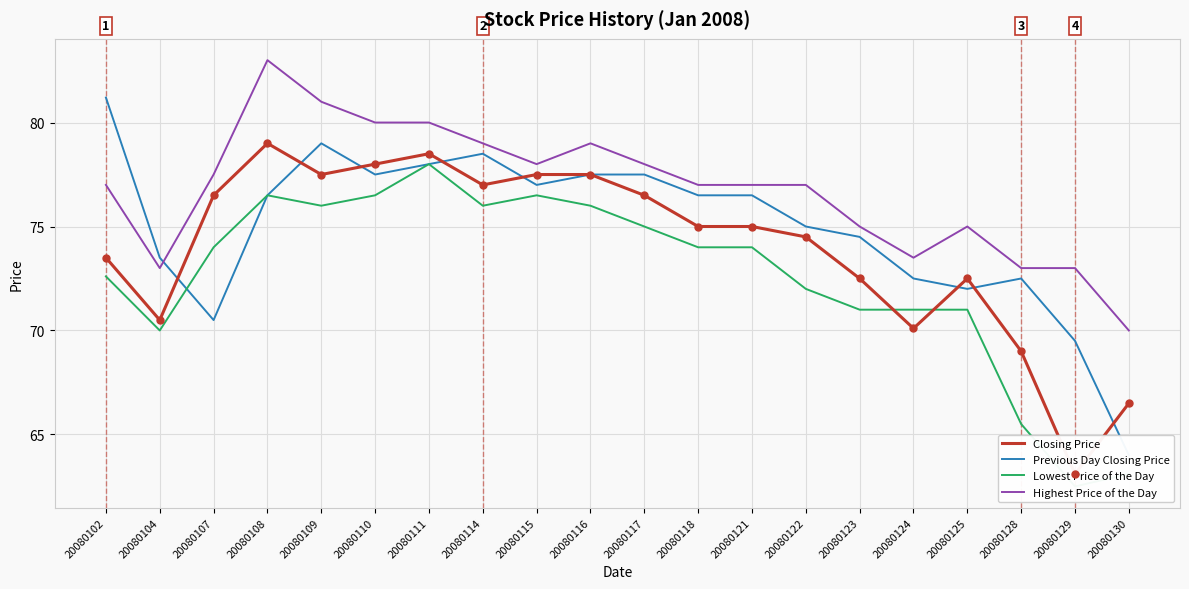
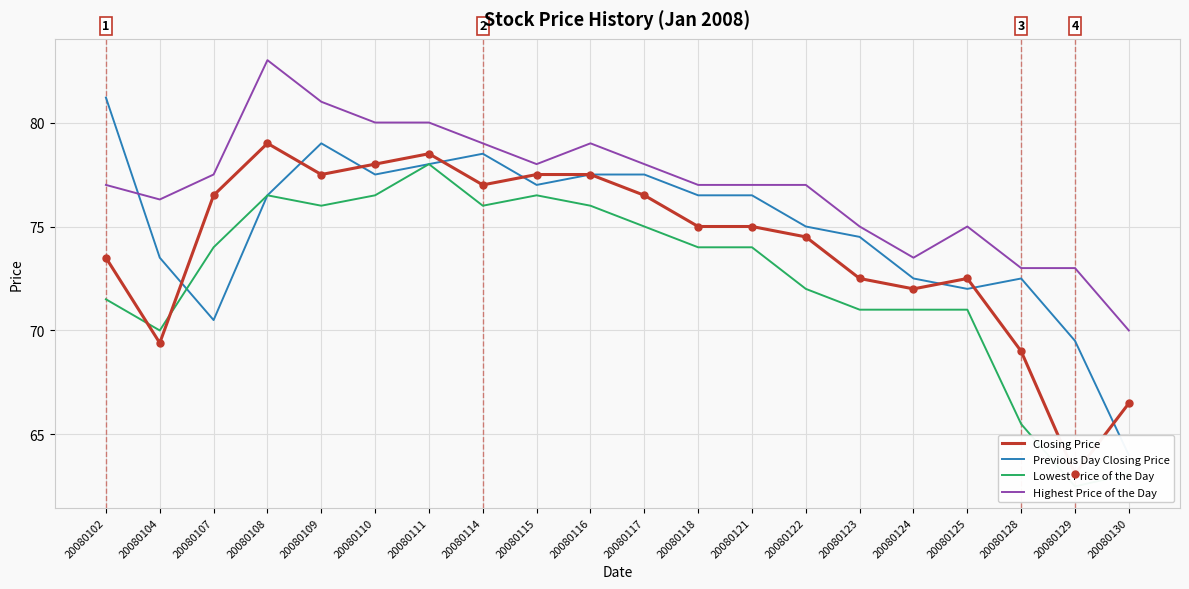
Lowest Price of the Day, 20080102: 72.6 -> 71.5
Closing Price, 20080104: 70.5 -> 69.4
Highest Price of the Day, 20080104: 73.0 -> 76.3
Closing Price, 20080124: 70.1 -> 72.0
